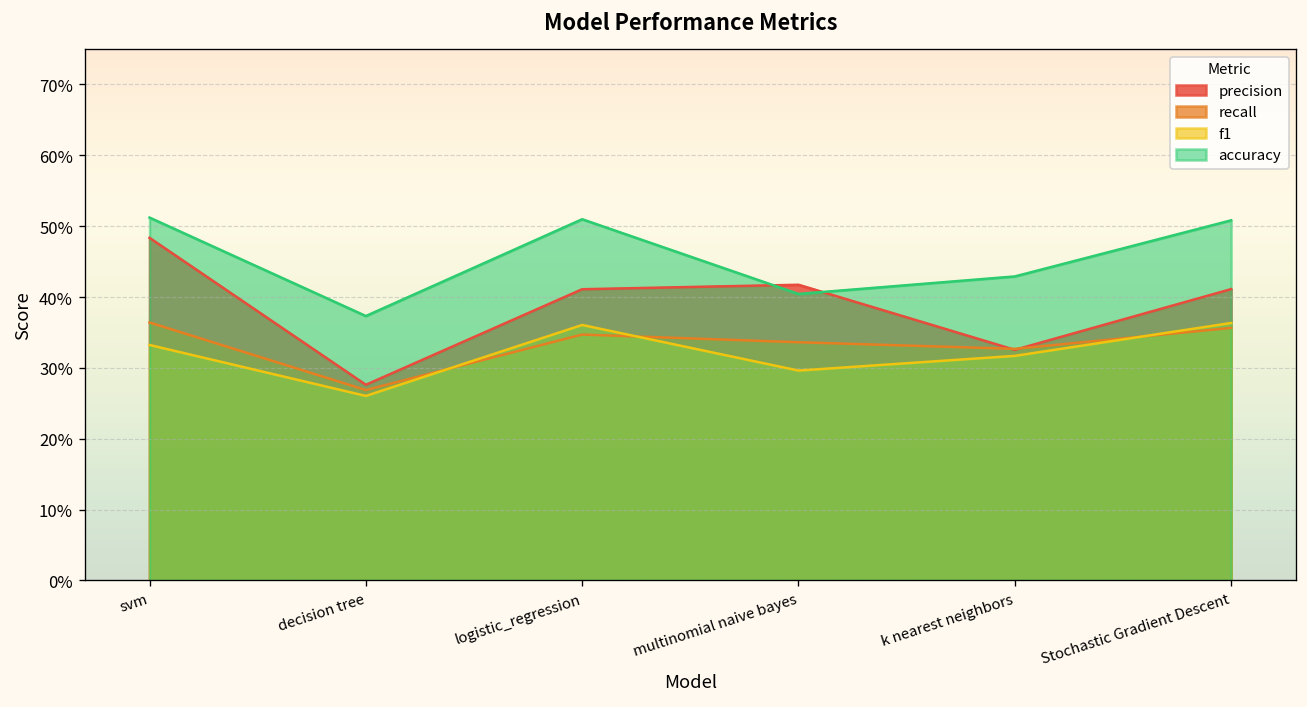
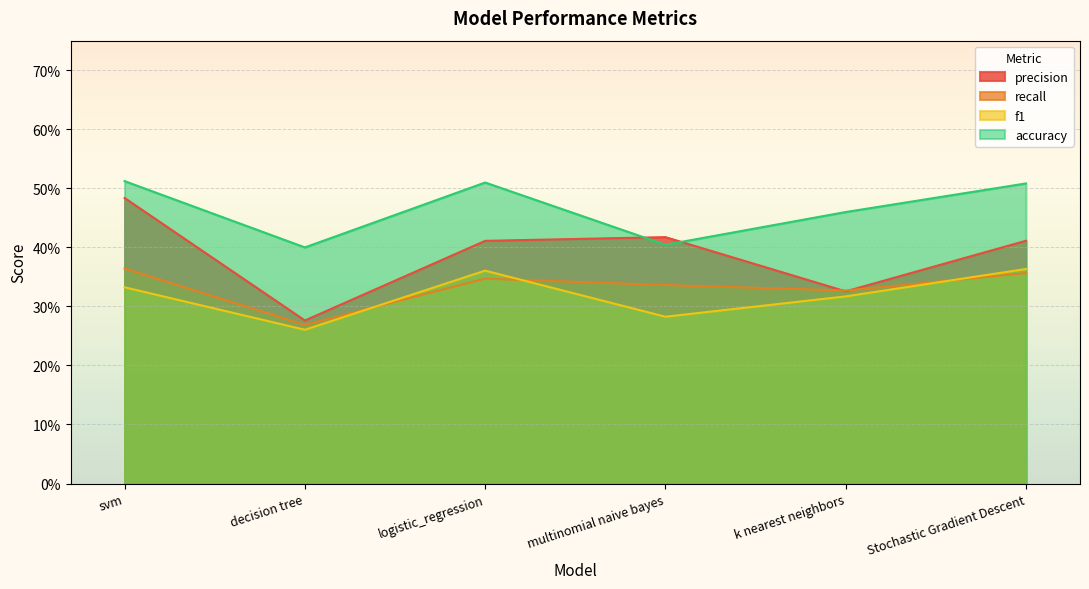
accuracy, decision tree: 37% -> 40%
f1, multinomial naive bayes: 30% -> 28%
accuracy, k nearest neighbors: 43% -> 46%
